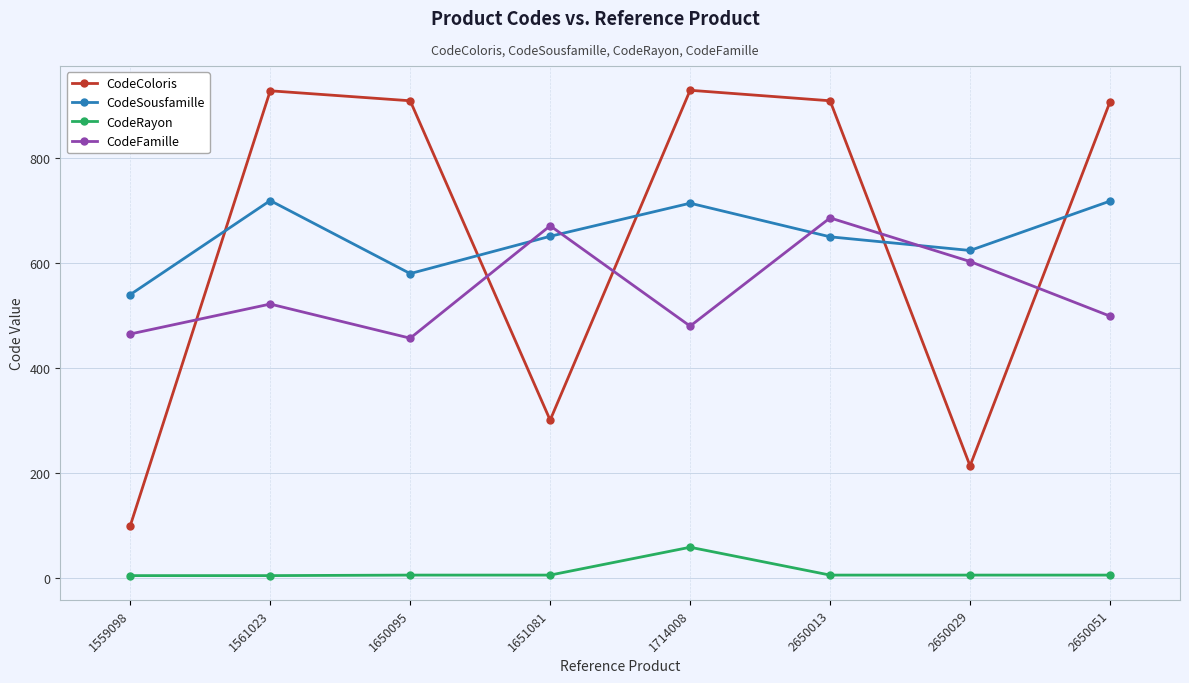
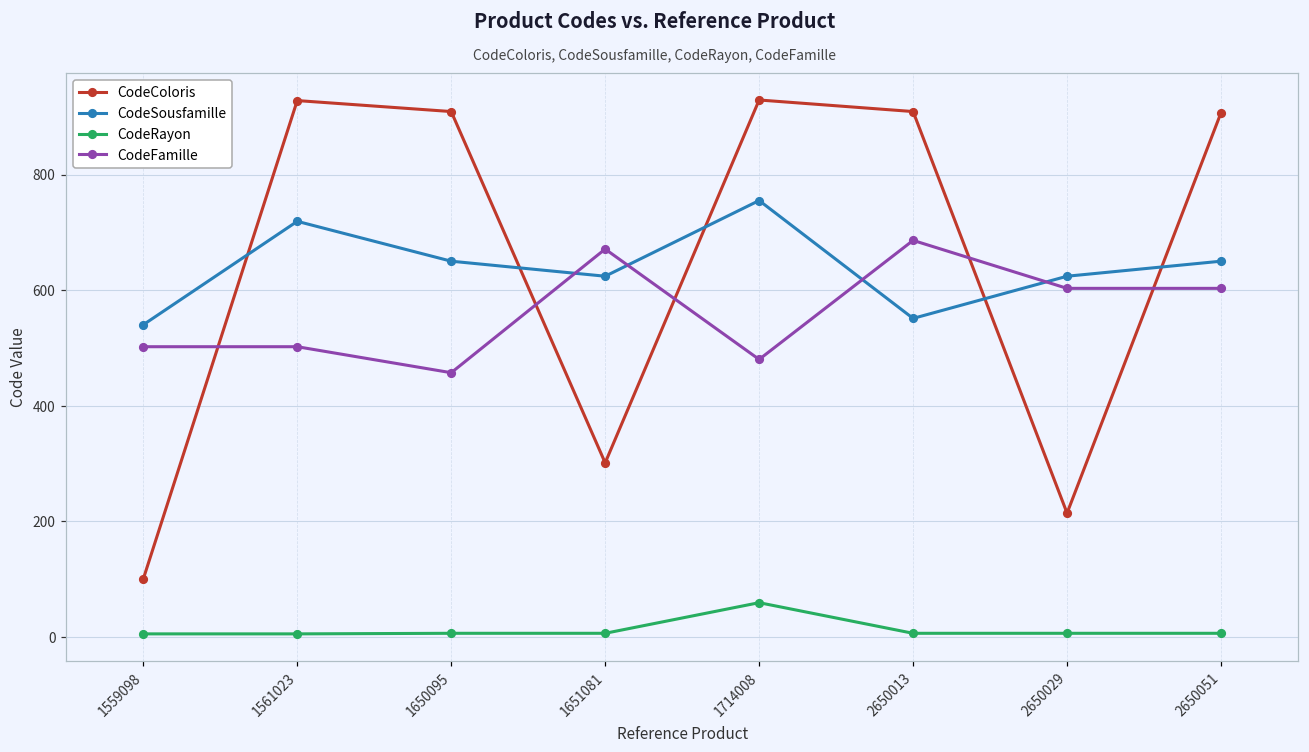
CodeFamille, 1559098: 470 -> 500
CodeFamille, 1561023: 520 -> 500
CodeSousfamille, 1650095: 580 -> 650
CodeSousfamille, 1651081: 650 -> 620
CodeSousfamille, 1714008: 710 -> 760
CodeSousfamille, 2650013: 650 -> 550
CodeSousfamille, 2650051: 720 -> 650
CodeFamille, 2650051: 500 -> 600
